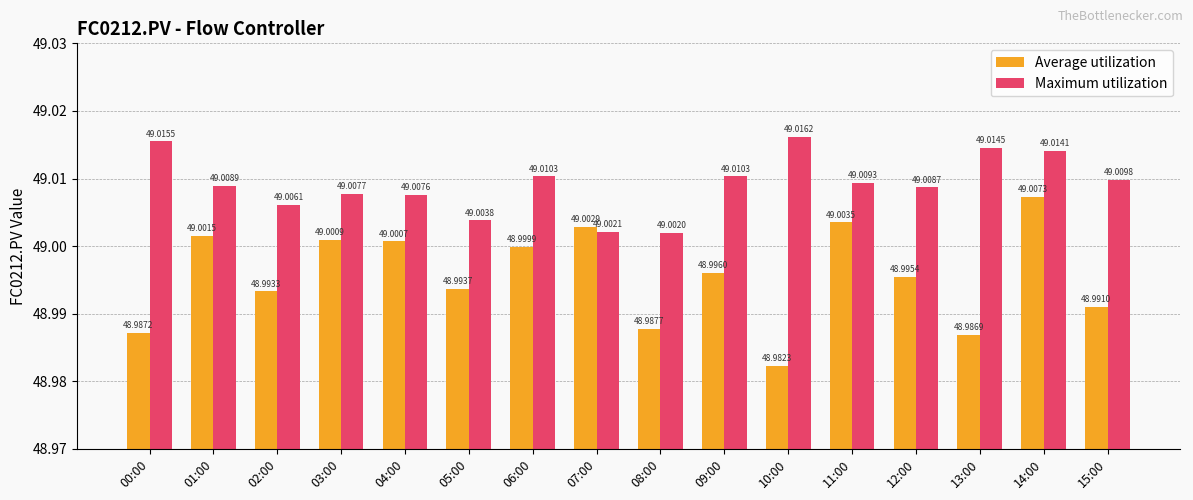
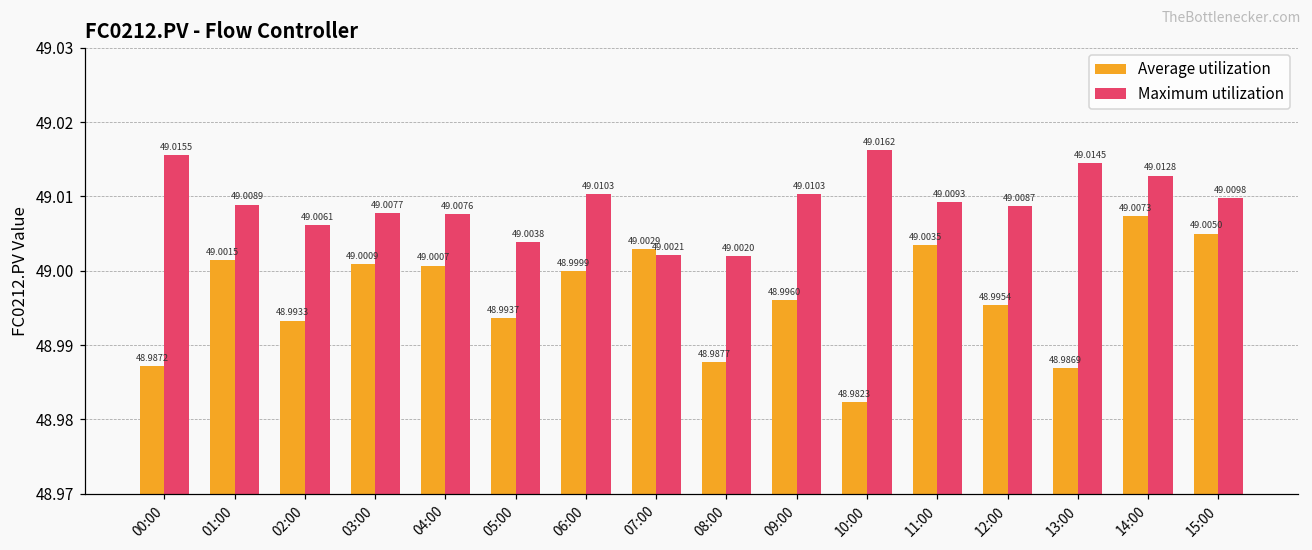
Maximum utilization, 14:00: 49.0141 -> 49.0128
Average utilization, 15:00: 48.9910 -> 49.0050
